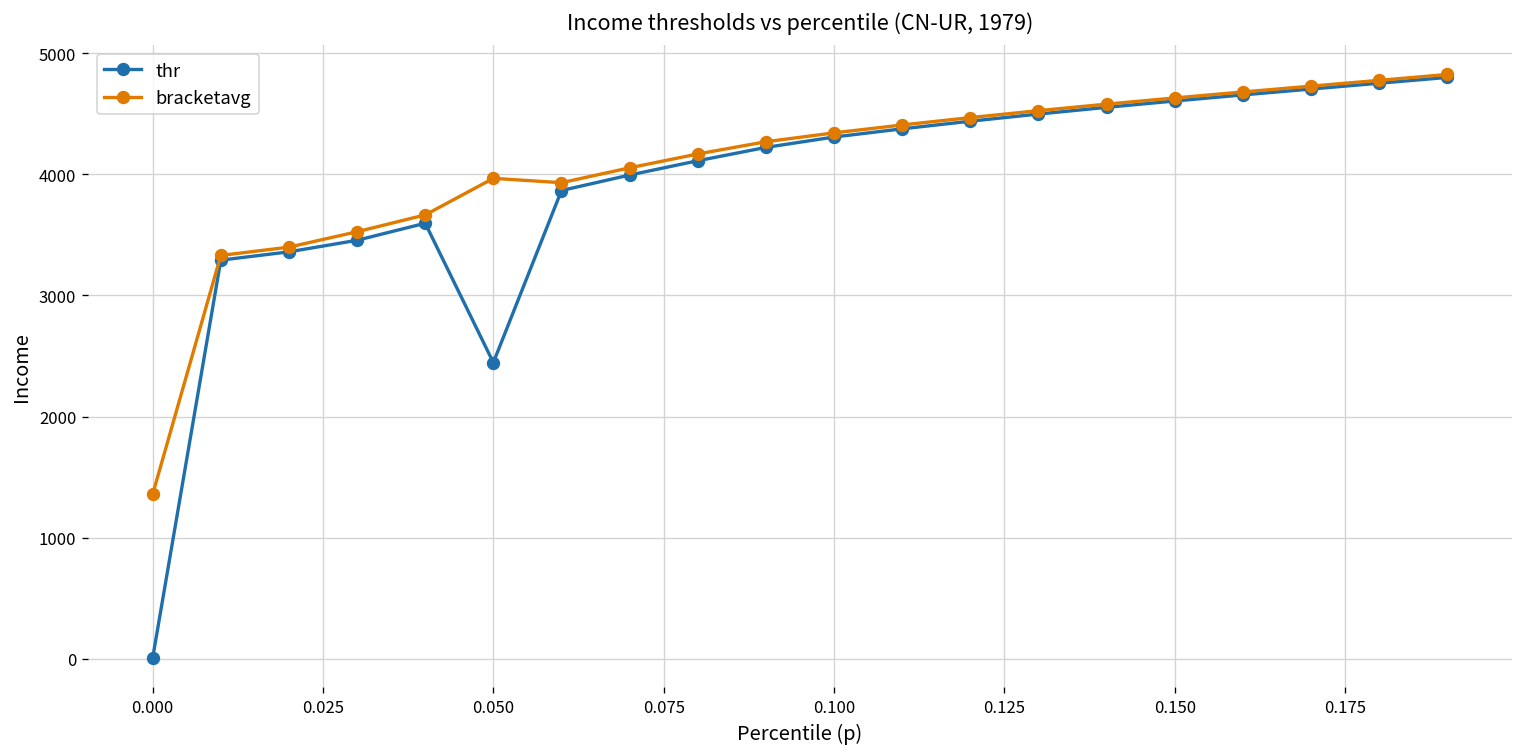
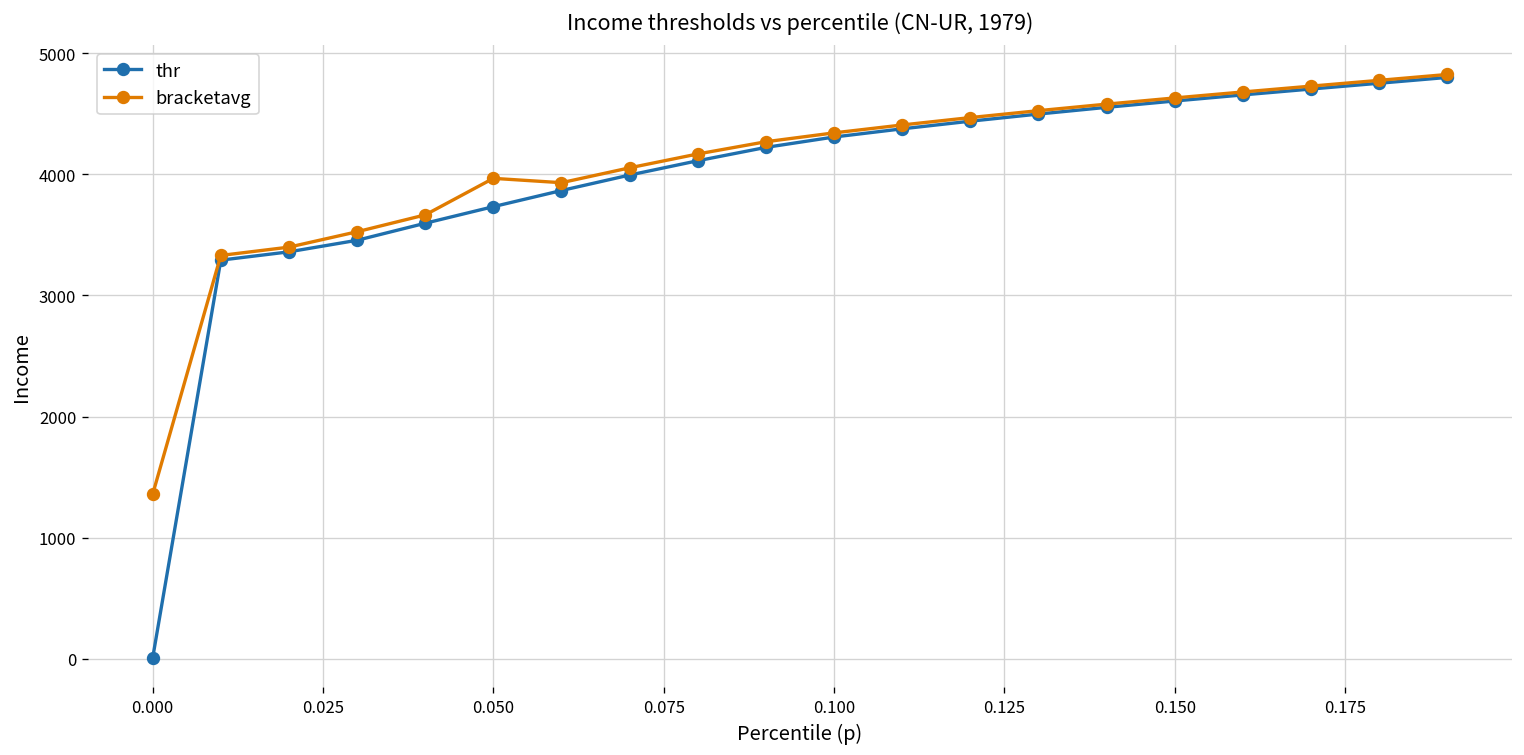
thr, 0.050: 2450 -> 3730
